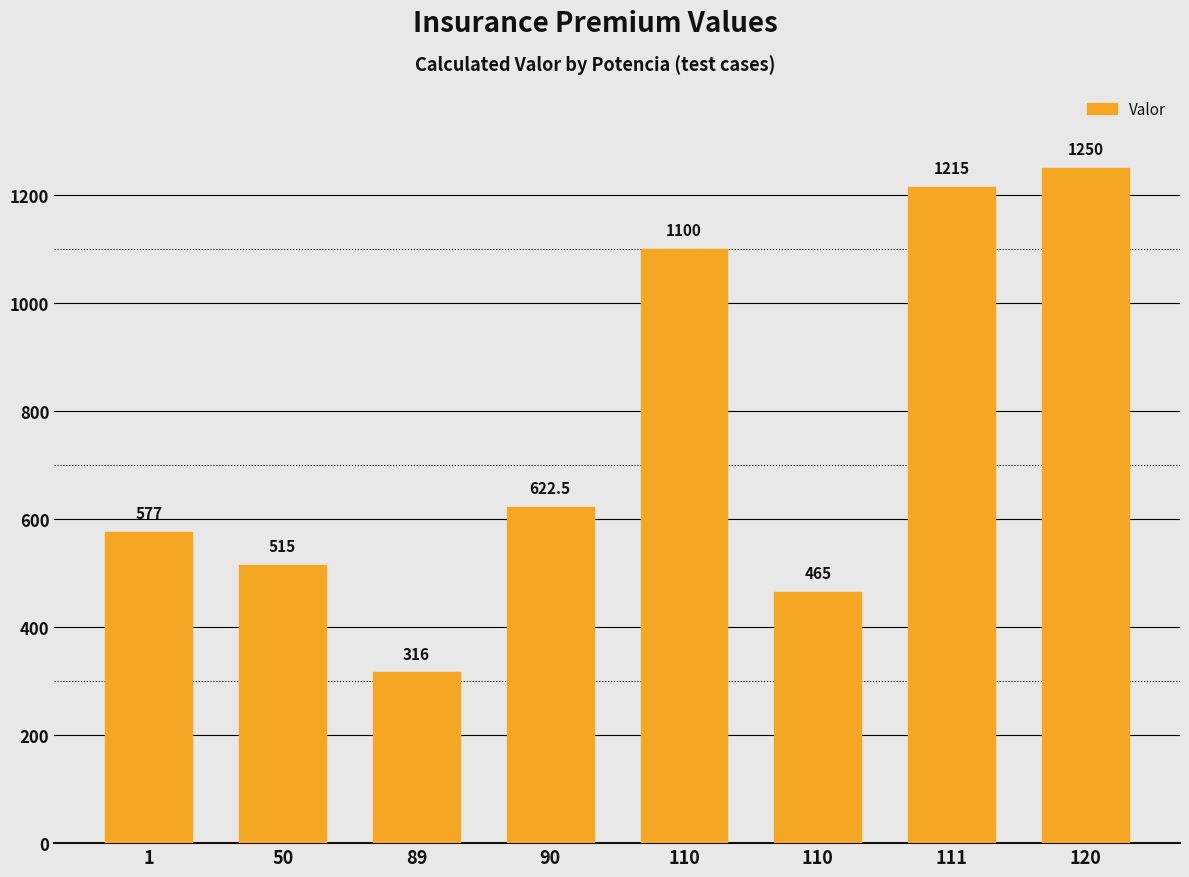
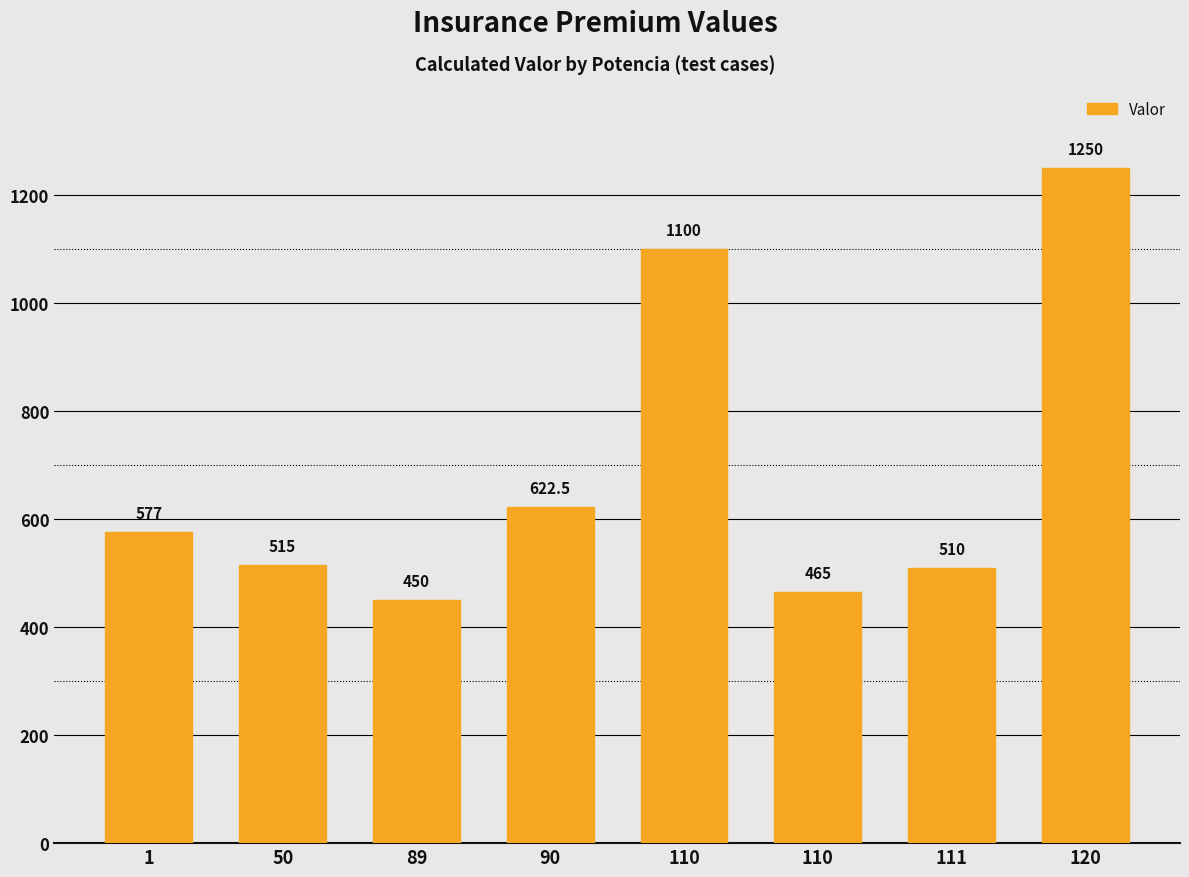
89: 316 -> 450
111: 1215 -> 510
